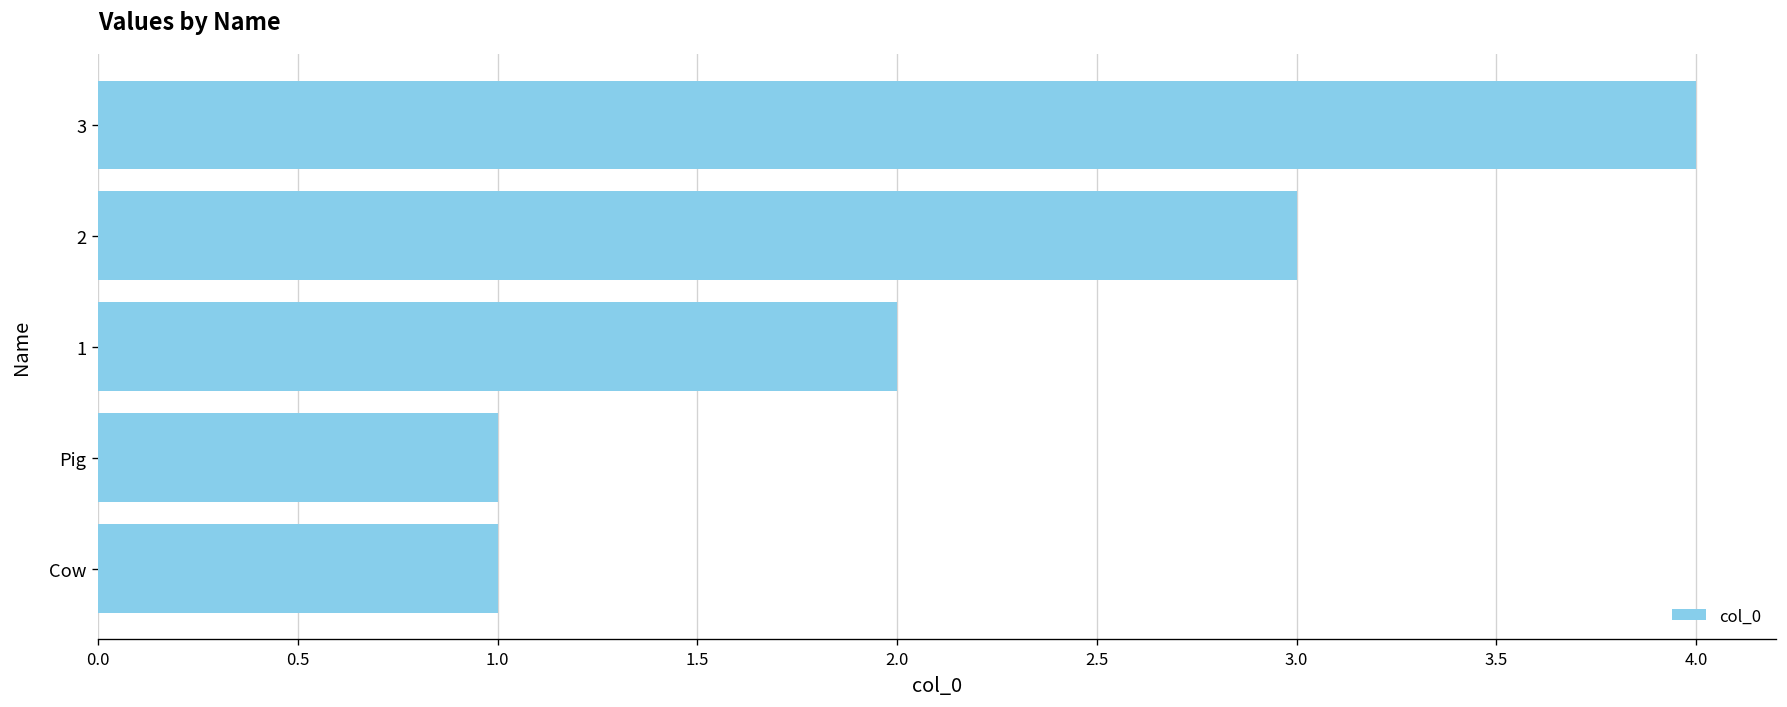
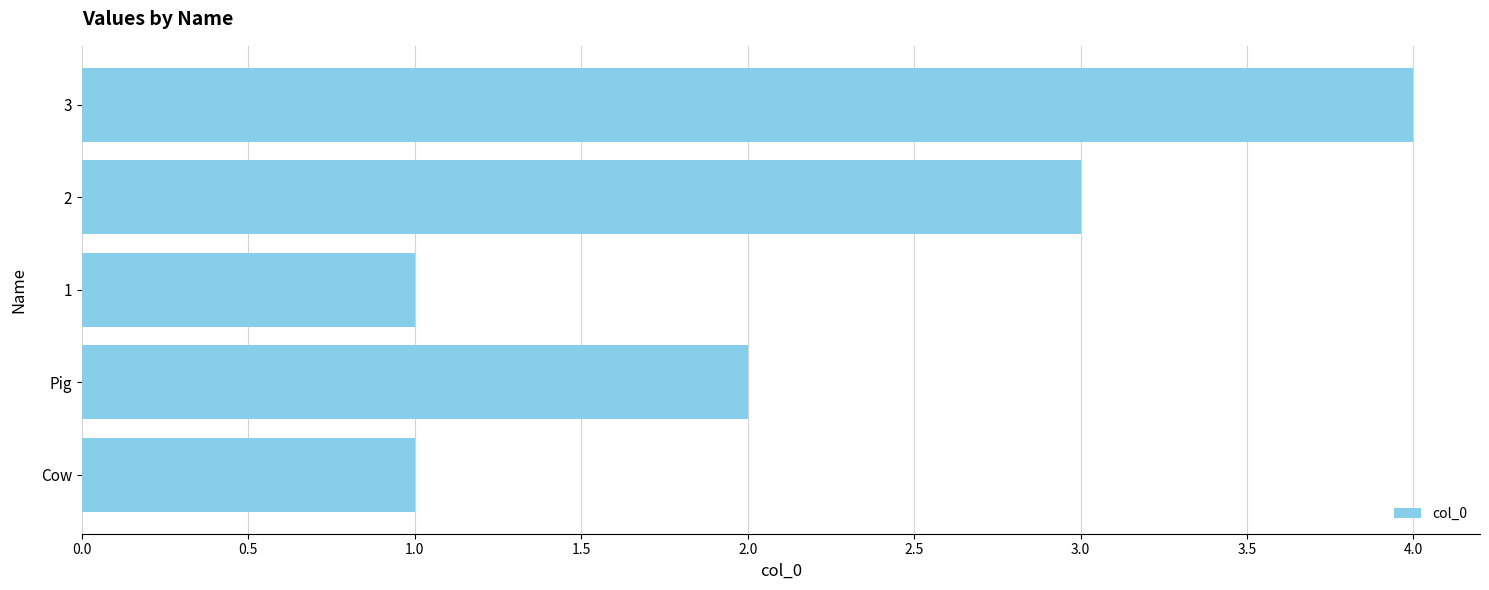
1: 2 -> 1
Pig: 1 -> 2
